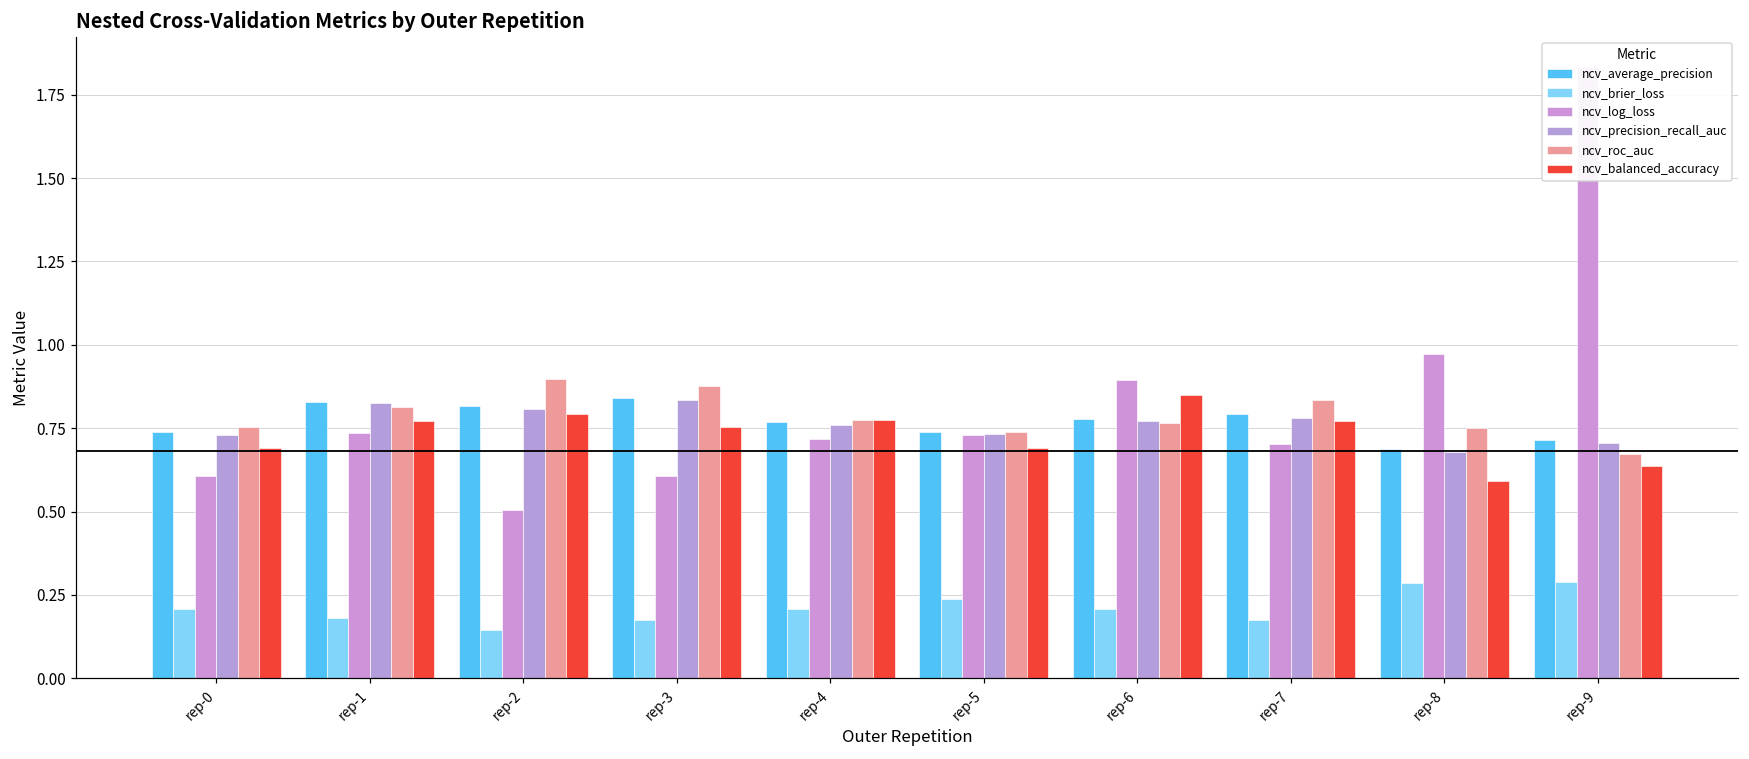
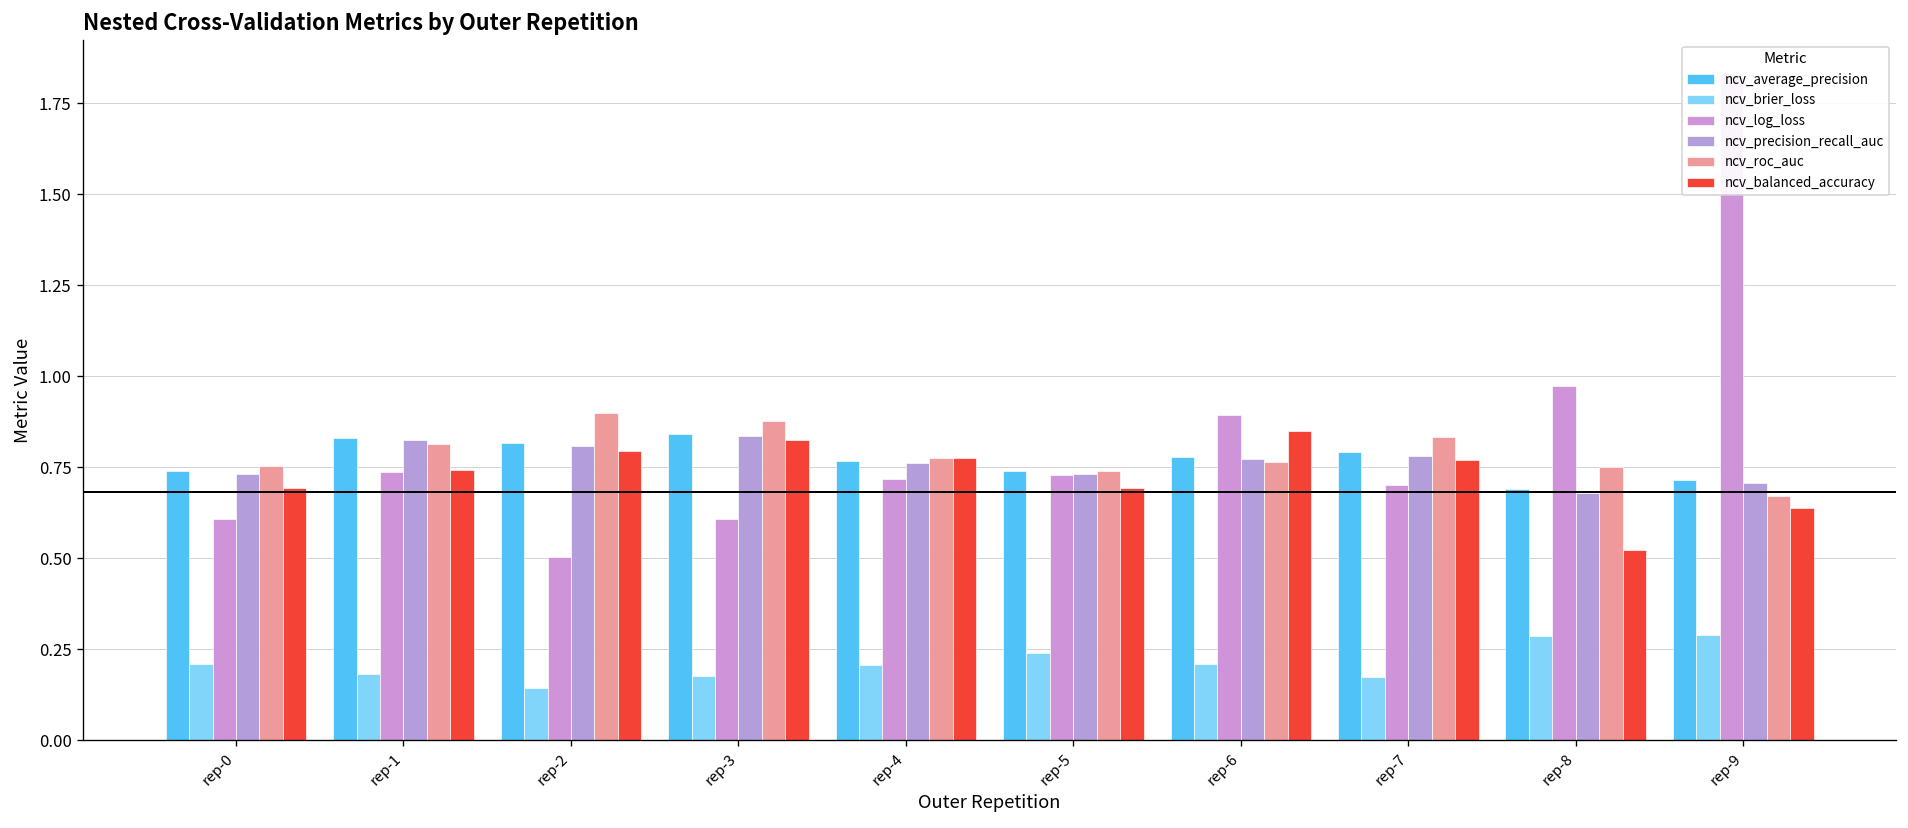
ncv_balanced_accuracy, rep-1: 0.77 -> 0.74
ncv_balanced_accuracy, rep-3: 0.75 -> 0.83
ncv_balanced_accuracy, rep-8: 0.59 -> 0.52
